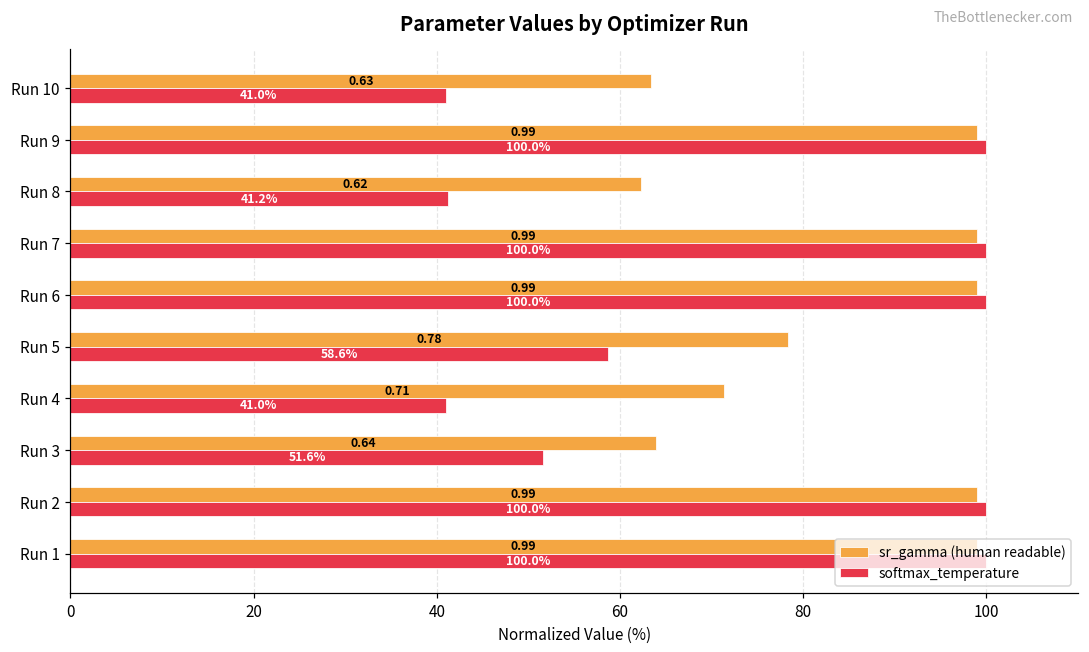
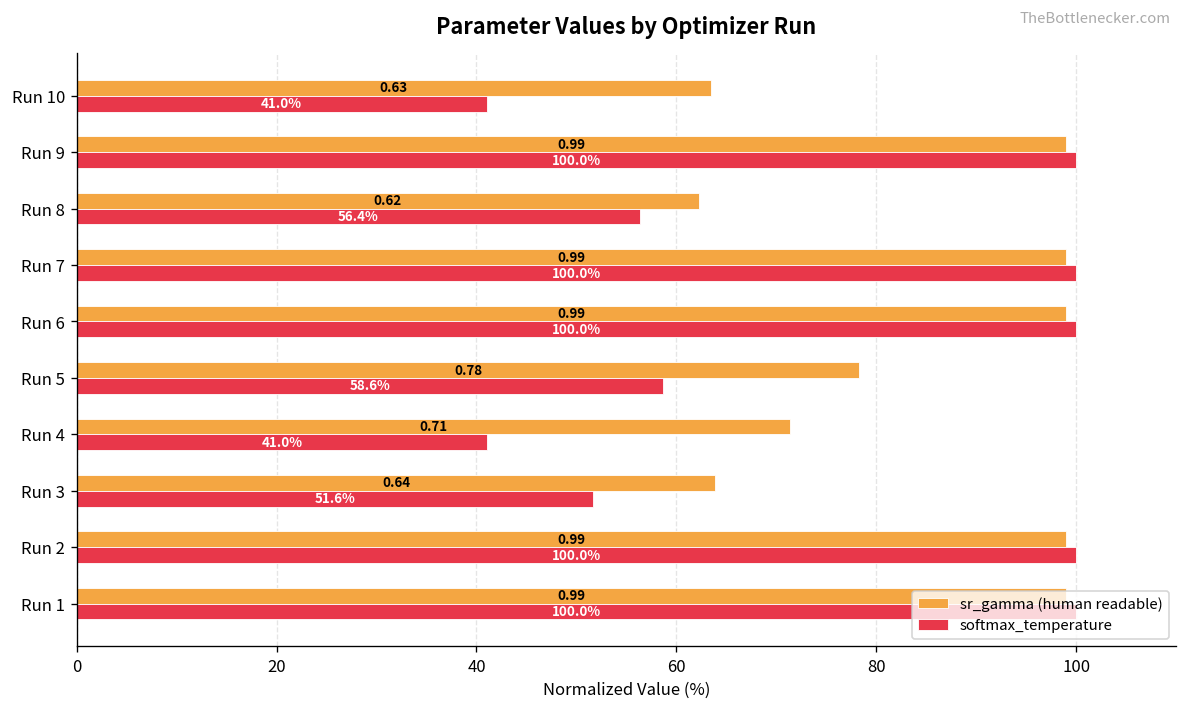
softmax_temperature, Run 8: 41.2% -> 56.4%
